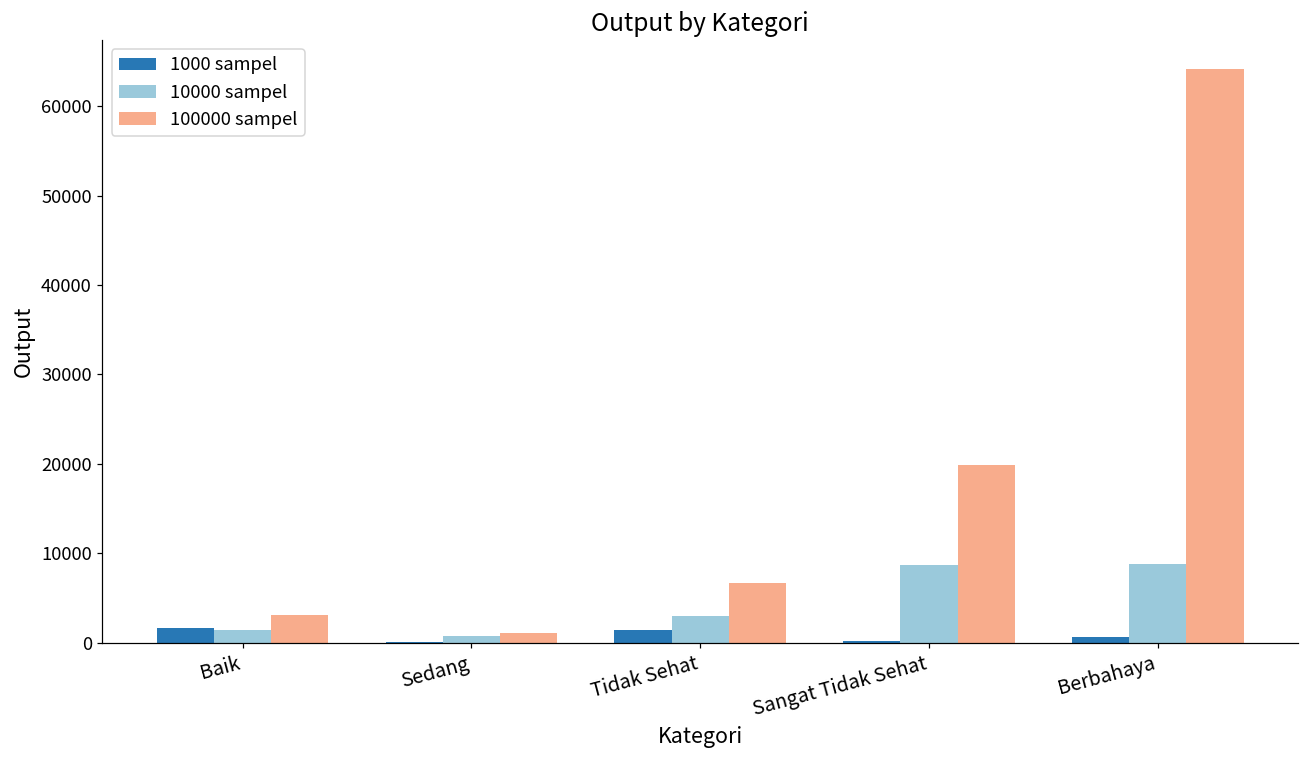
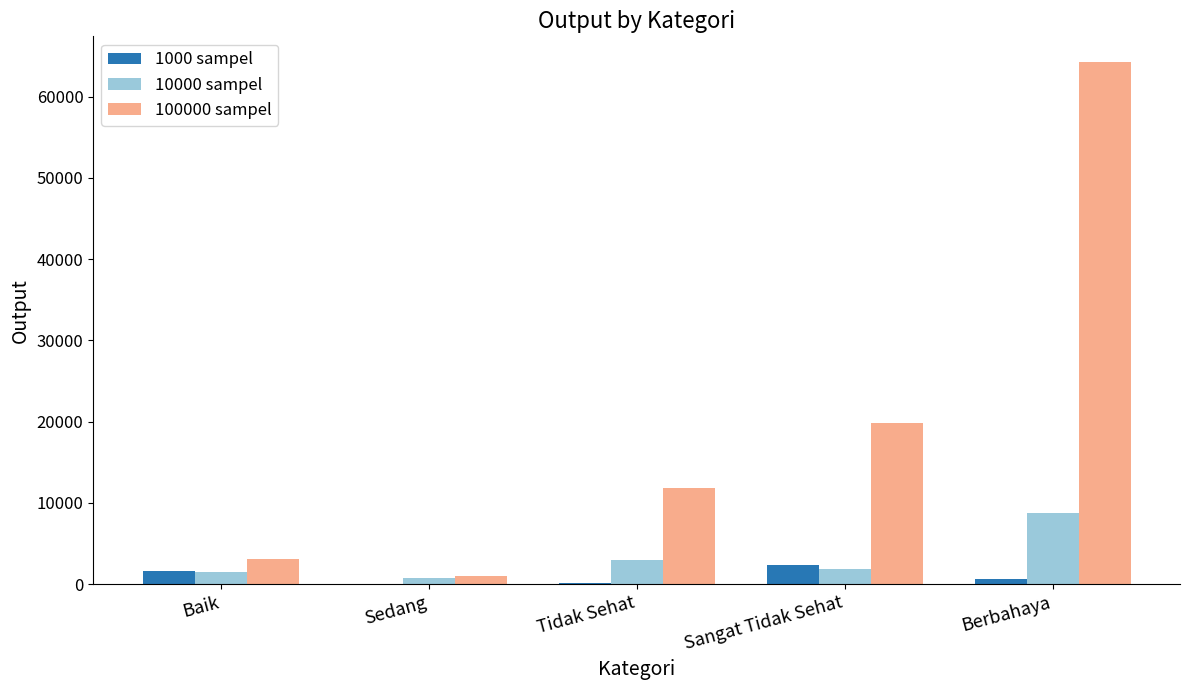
1000 sampel, Tidak Sehat: 1000 -> 0
100000 sampel, Tidak Sehat: 7000 -> 12000
1000 sampel, Sangat Tidak Sehat: 0 -> 2000
10000 sampel, Sangat Tidak Sehat: 9000 -> 2000
